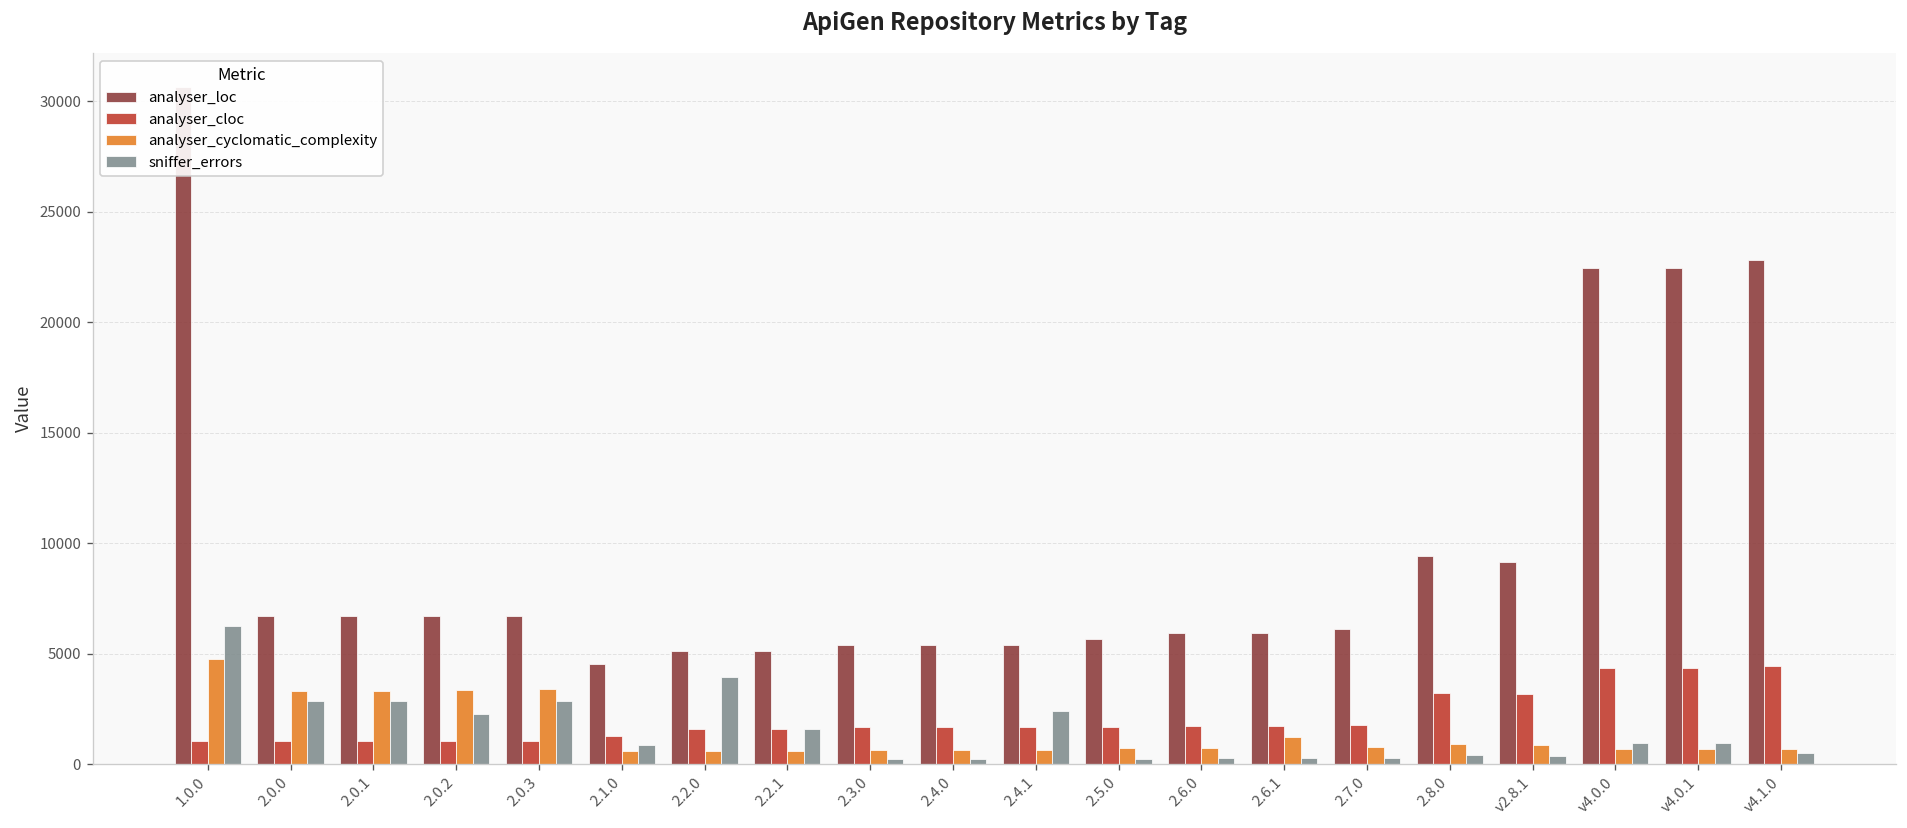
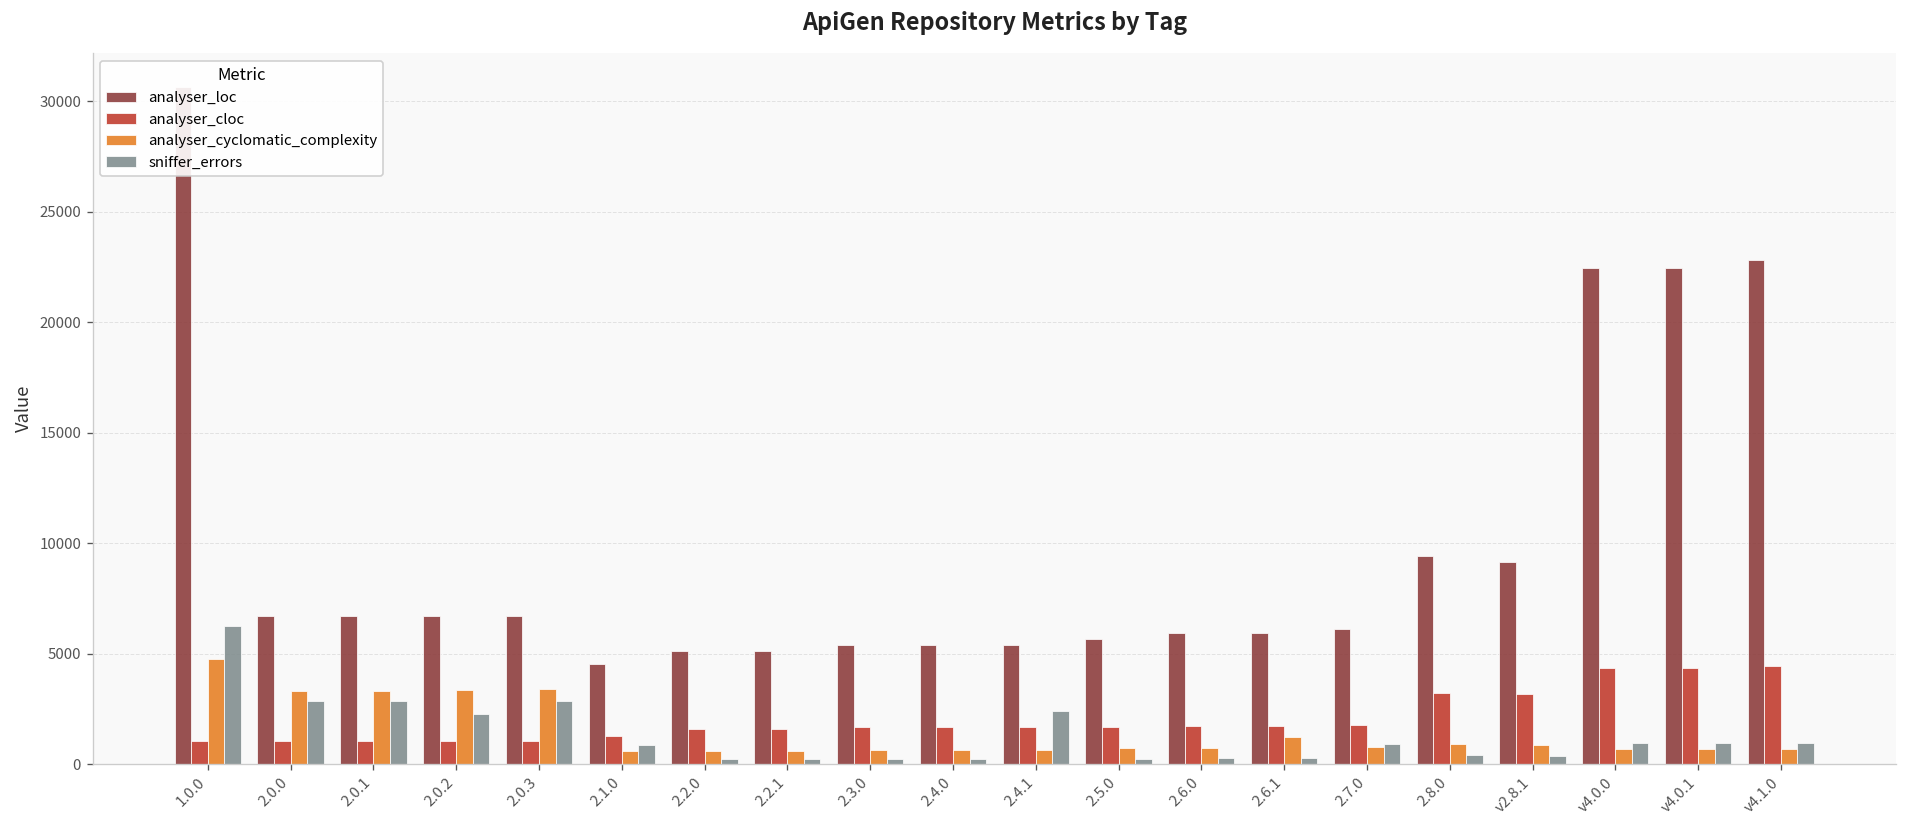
sniffer_errors, 2.2.0: 3900 -> 200
sniffer_errors, 2.2.1: 1600 -> 200
sniffer_errors, 2.7.0: 300 -> 900
sniffer_errors, v4.1.0: 500 -> 1000
